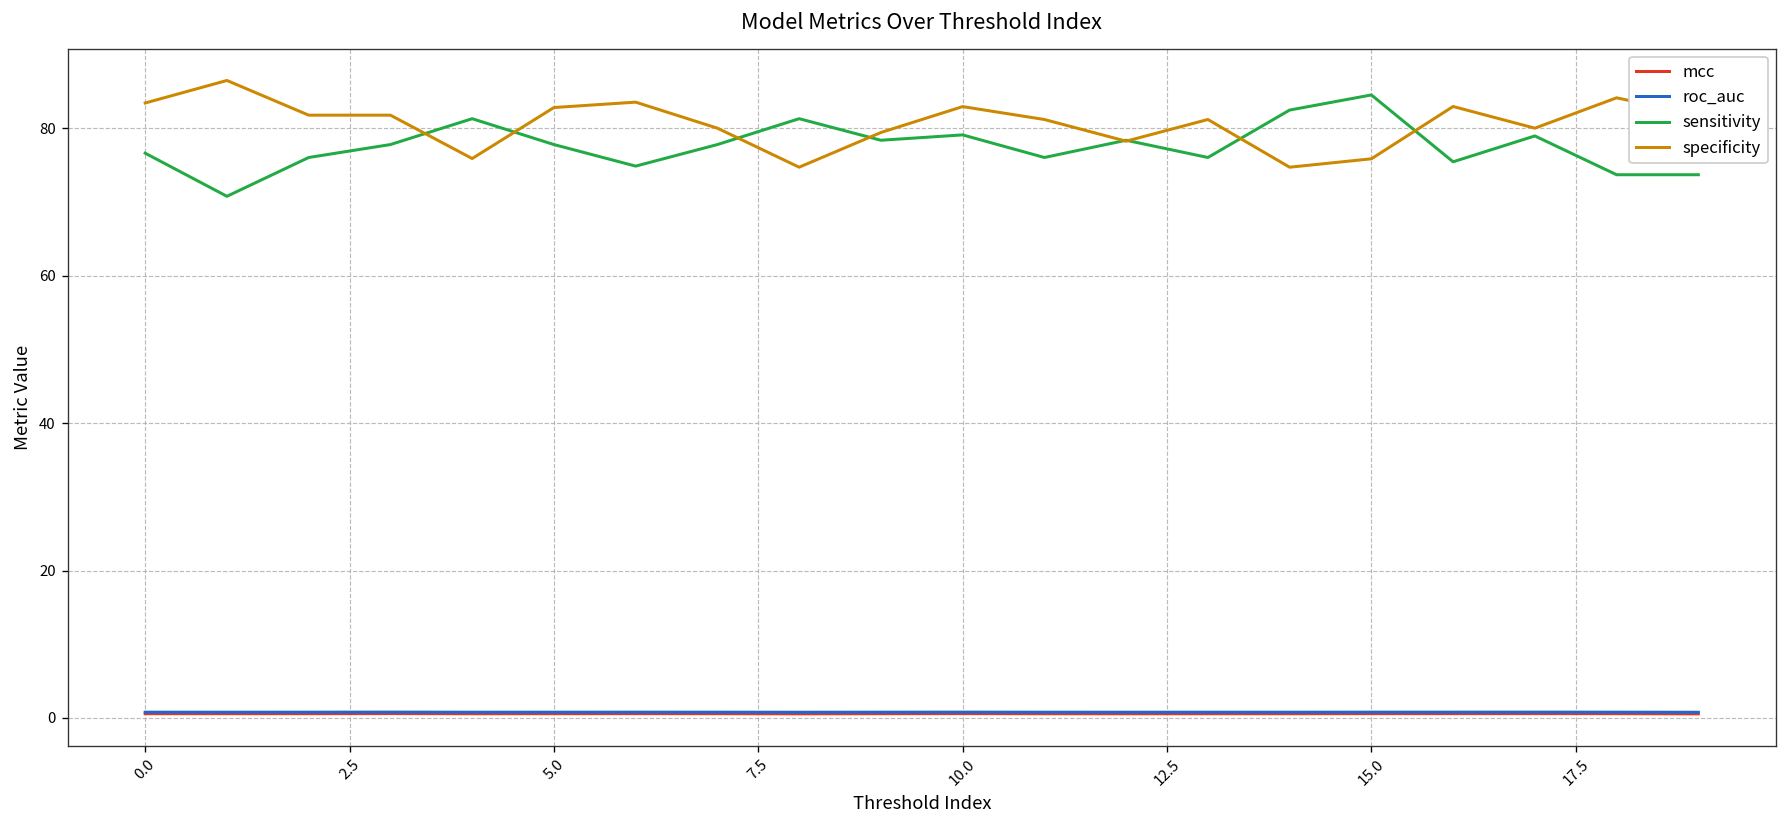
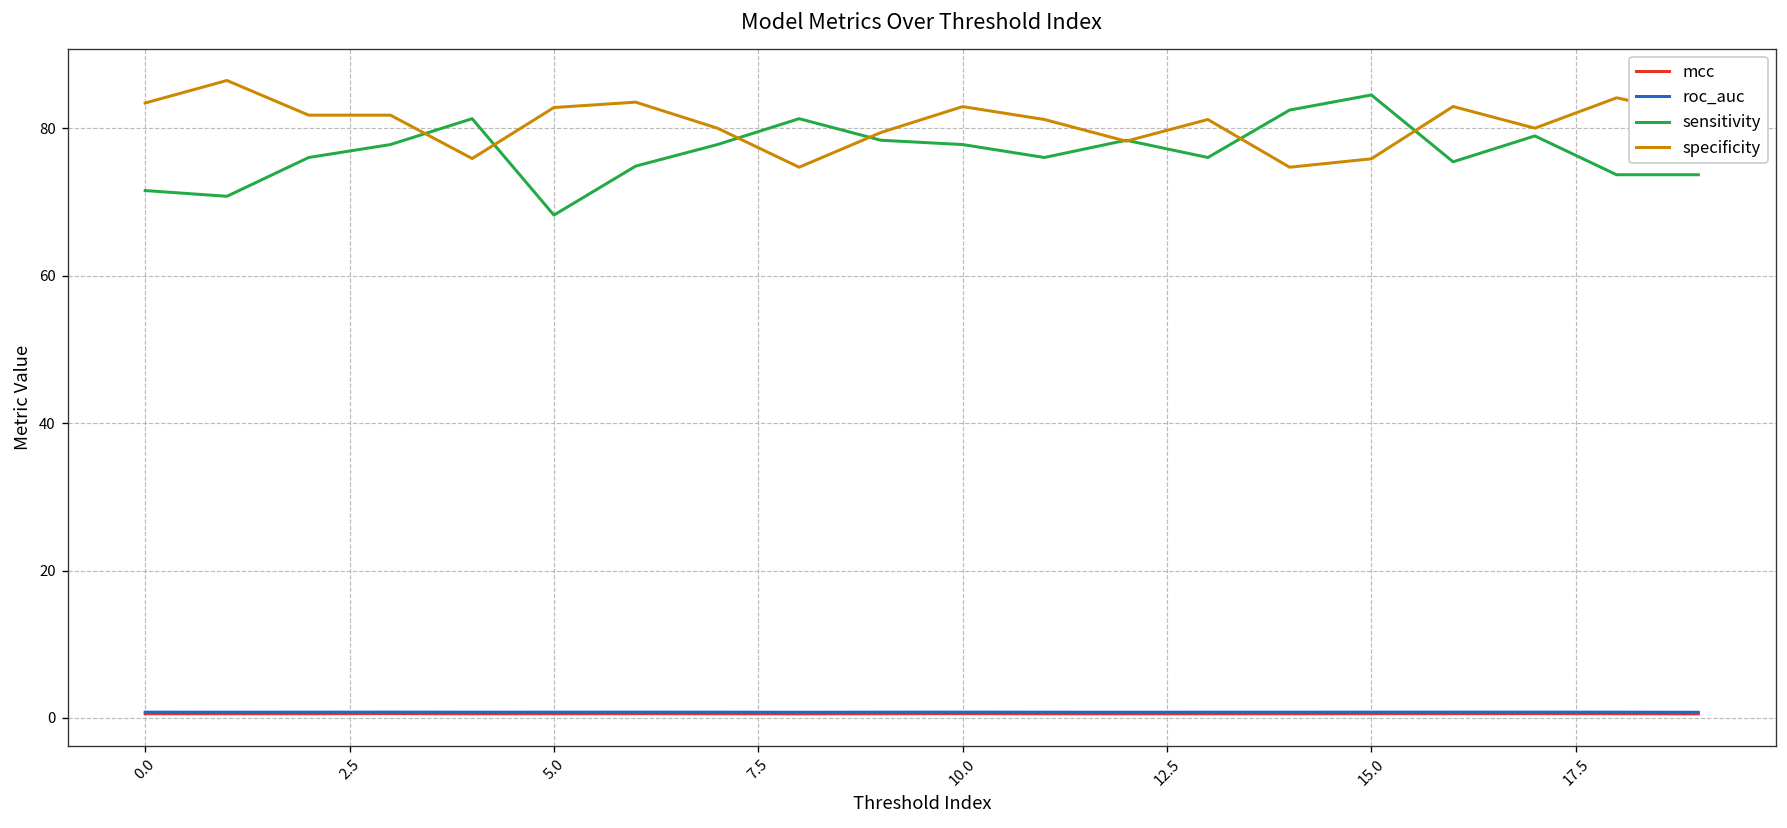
sensitivity, 0.0: 77 -> 72
sensitivity, 5.0: 78 -> 68
sensitivity, 10.0: 79 -> 78
